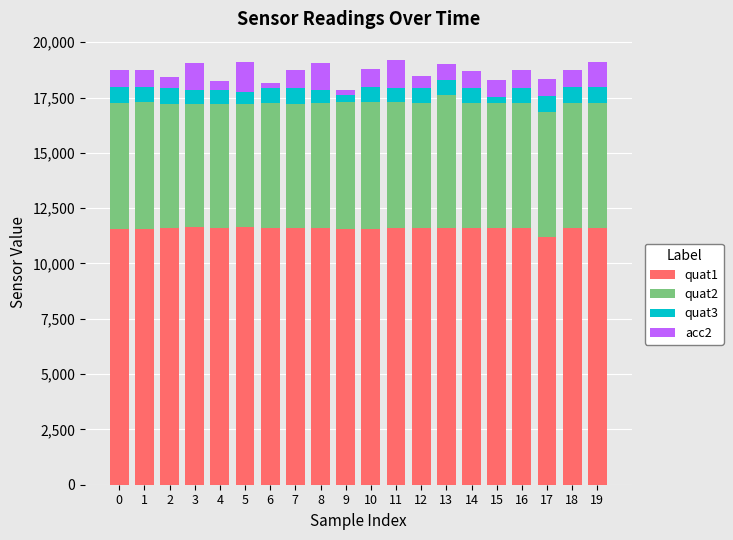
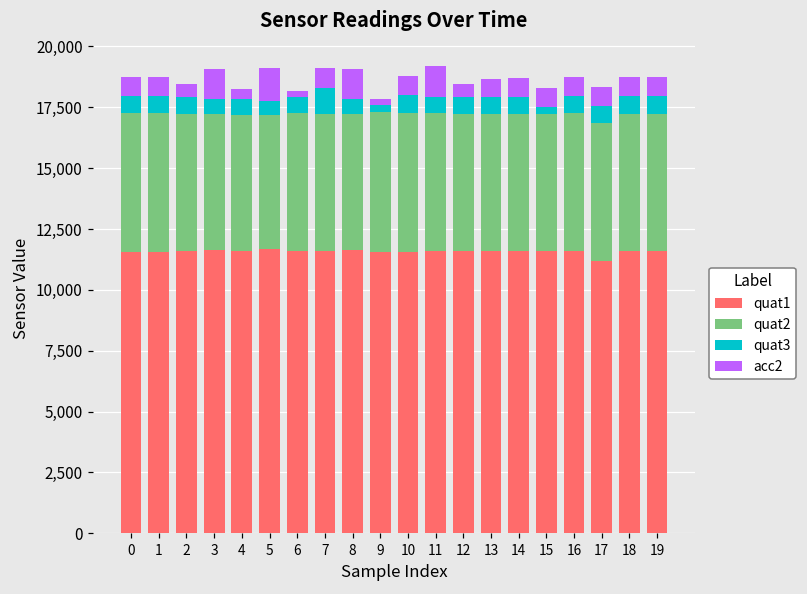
quat3, 7: 700 -> 1,100
quat2, 13: 6,000 -> 5,700
acc2, 19: 1,100 -> 800
